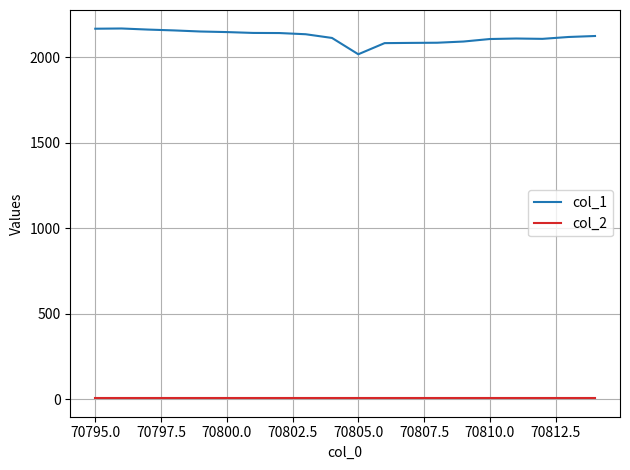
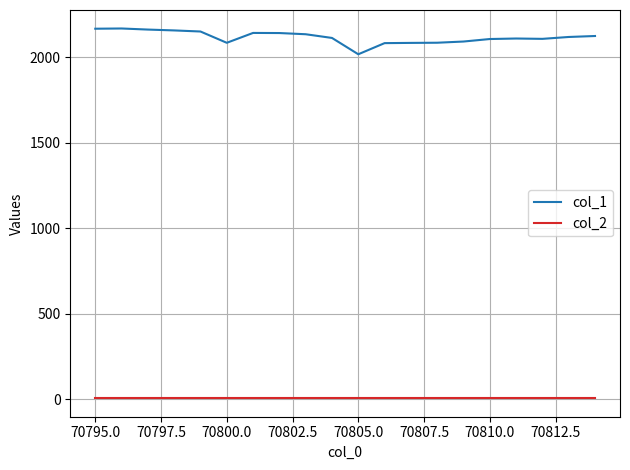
col_1, 70800.0: 2150 -> 2080
